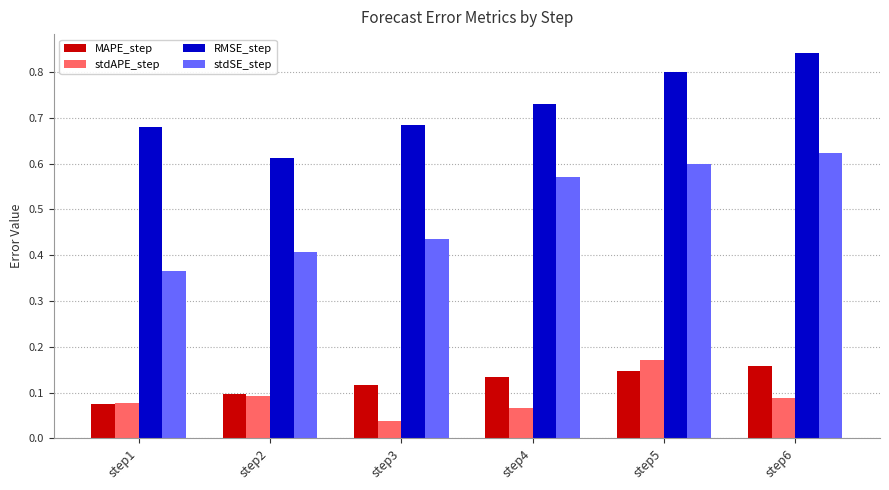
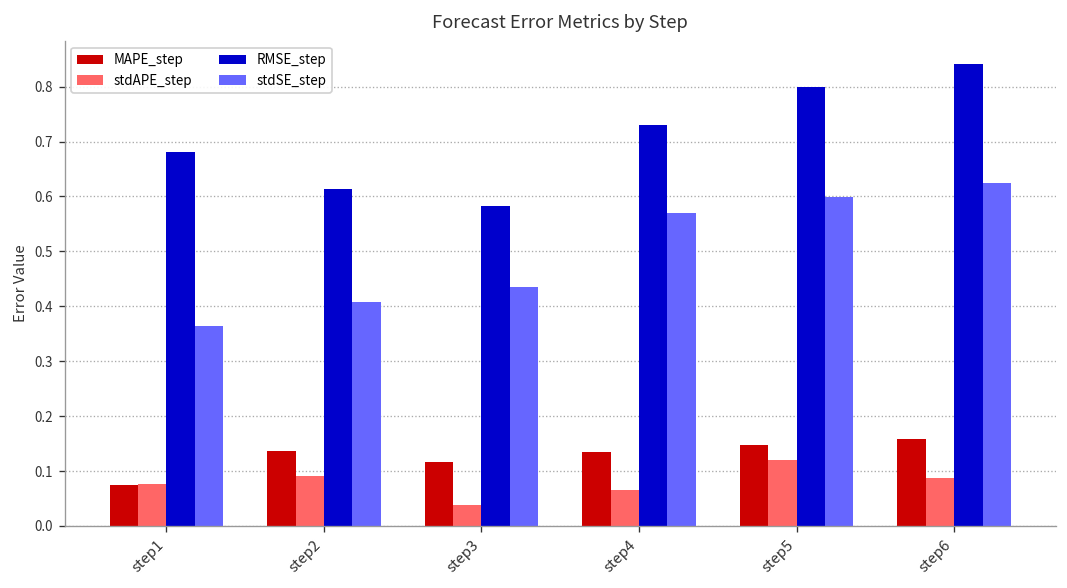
MAPE_step, step2: 0.10 -> 0.14
RMSE_step, step3: 0.68 -> 0.58
stdAPE_step, step5: 0.17 -> 0.12
